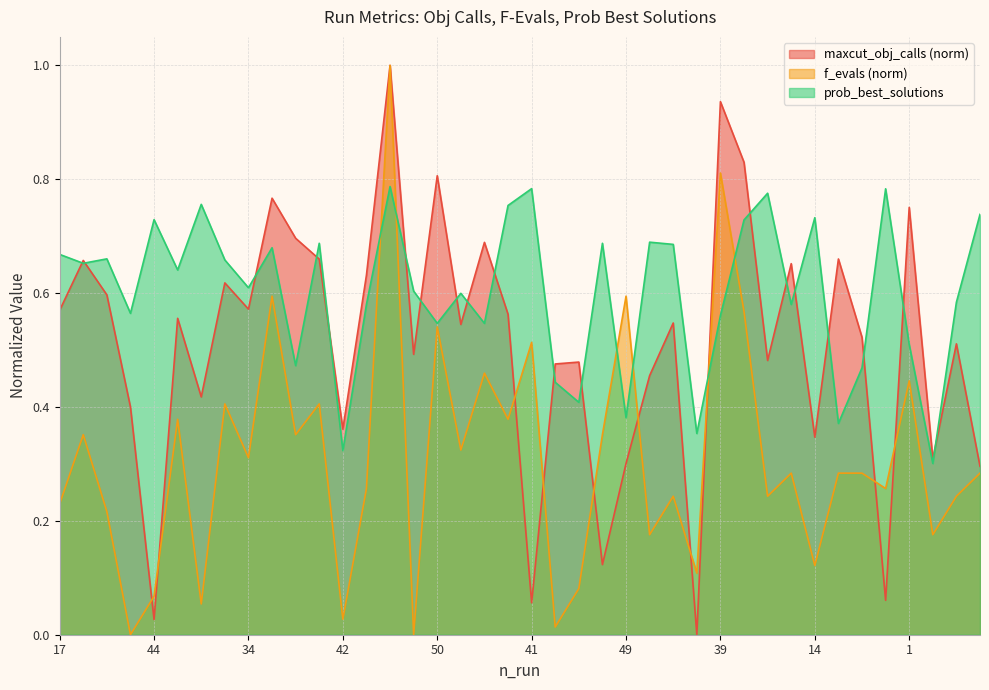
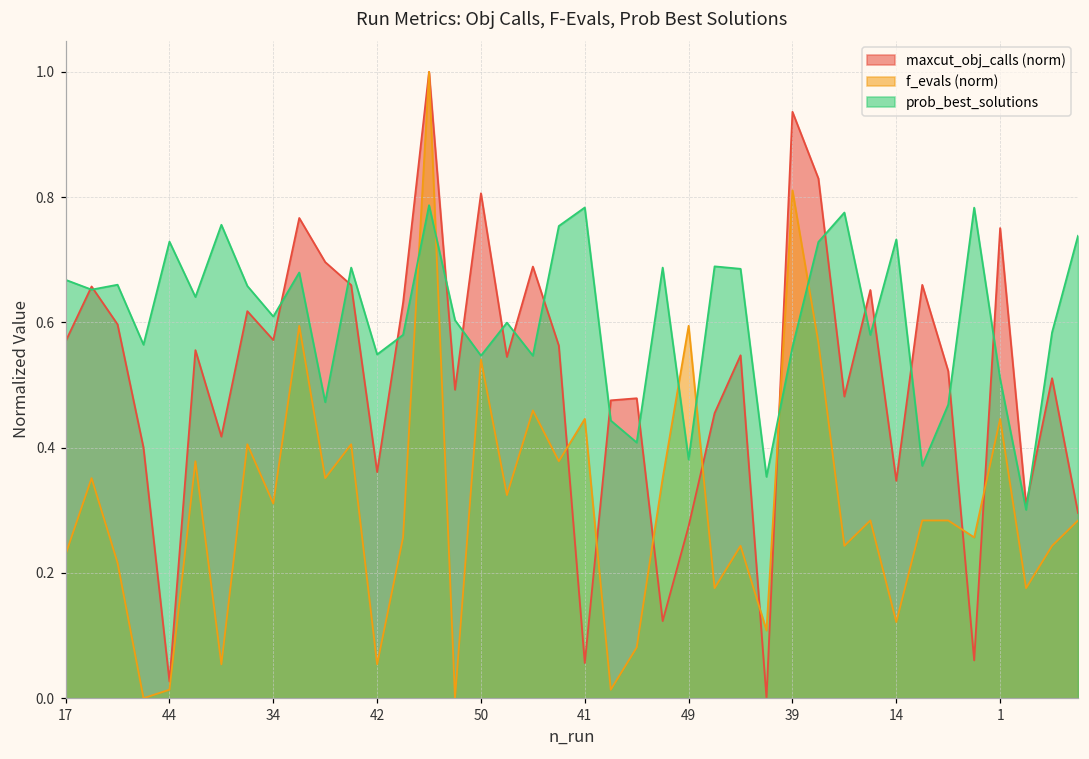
f_evals (norm), 44: 0.07 -> 0.01
f_evals (norm), 42: 0.03 -> 0.05
prob_best_solutions, 42: 0.32 -> 0.55
f_evals (norm), 41: 0.51 -> 0.45
maxcut_obj_calls (norm), 49: 0.30 -> 0.27
